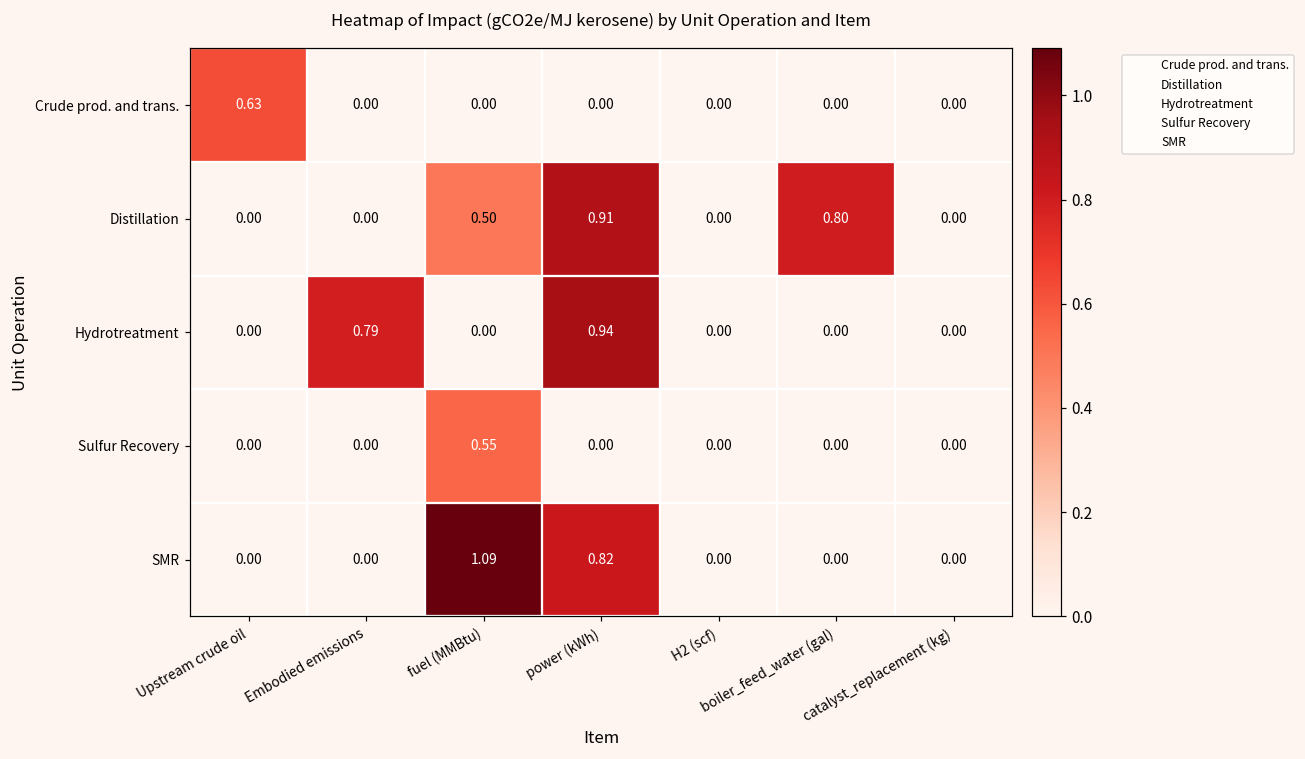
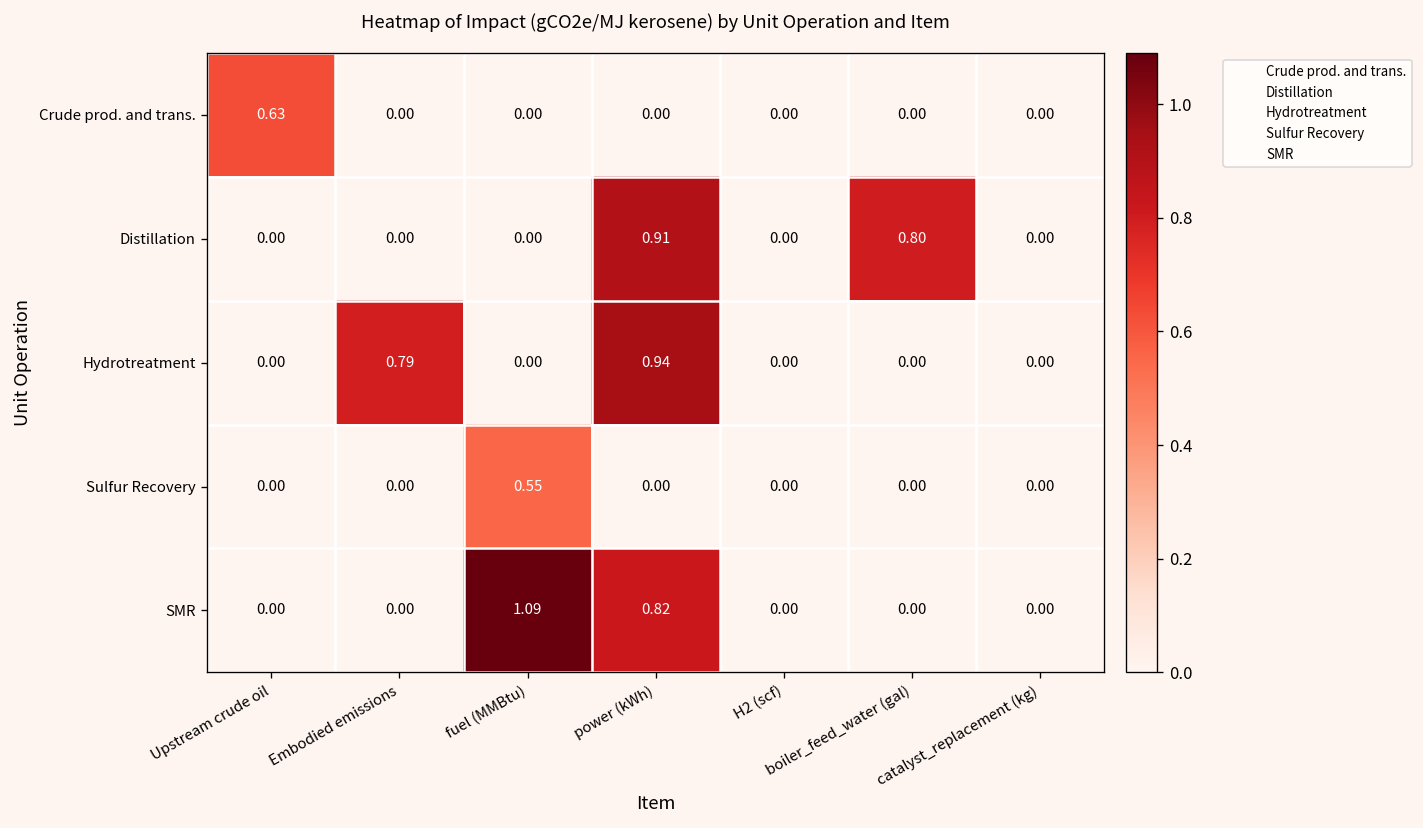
Distillation, fuel (MMBtu): 0.50 -> 0.00
